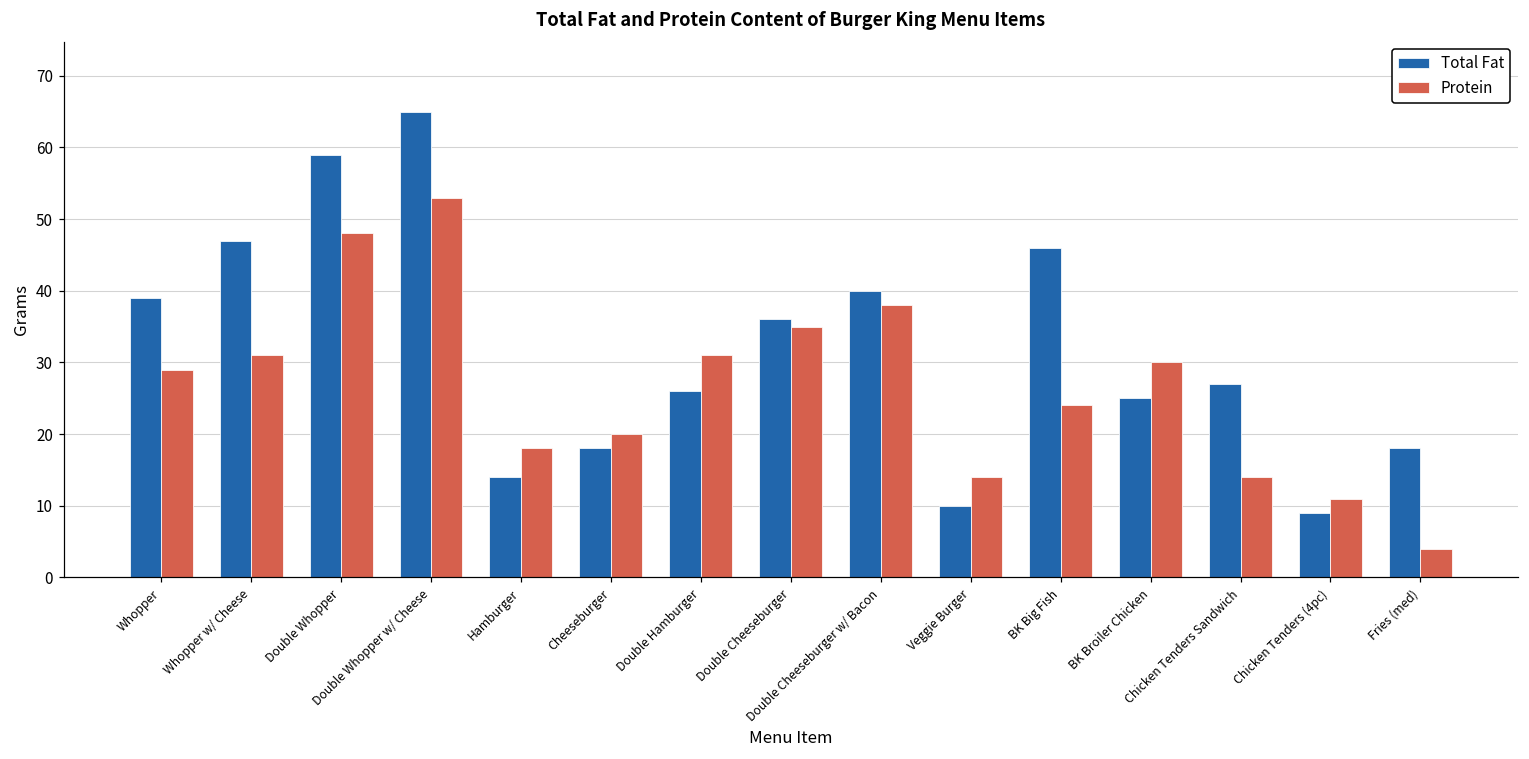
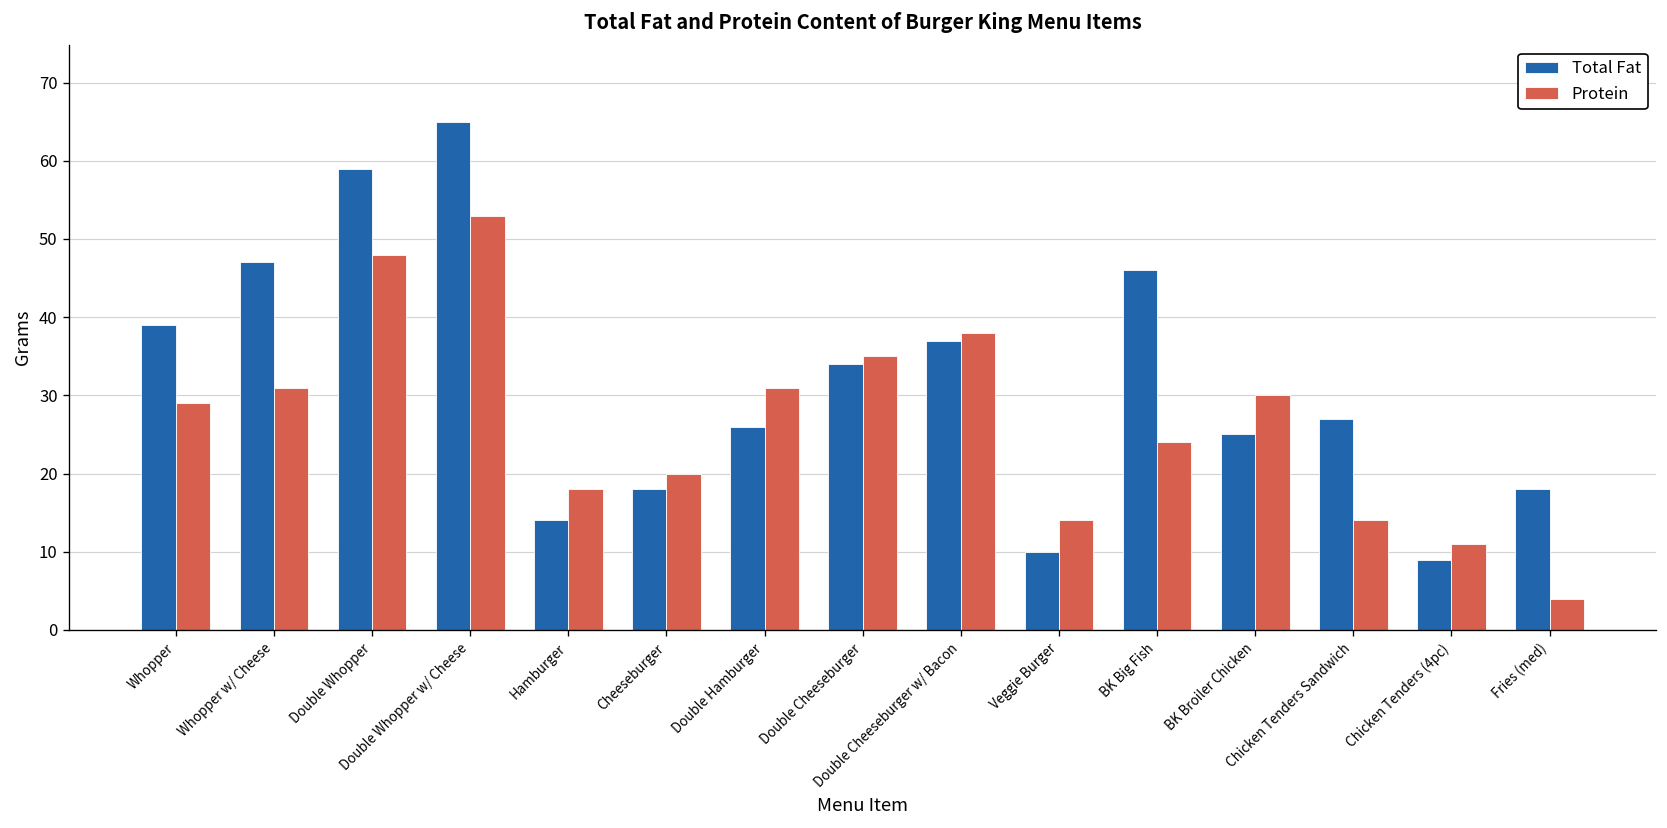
Total Fat, Double Cheeseburger: 36 -> 34
Total Fat, Double Cheeseburger w/ Bacon: 40 -> 37
